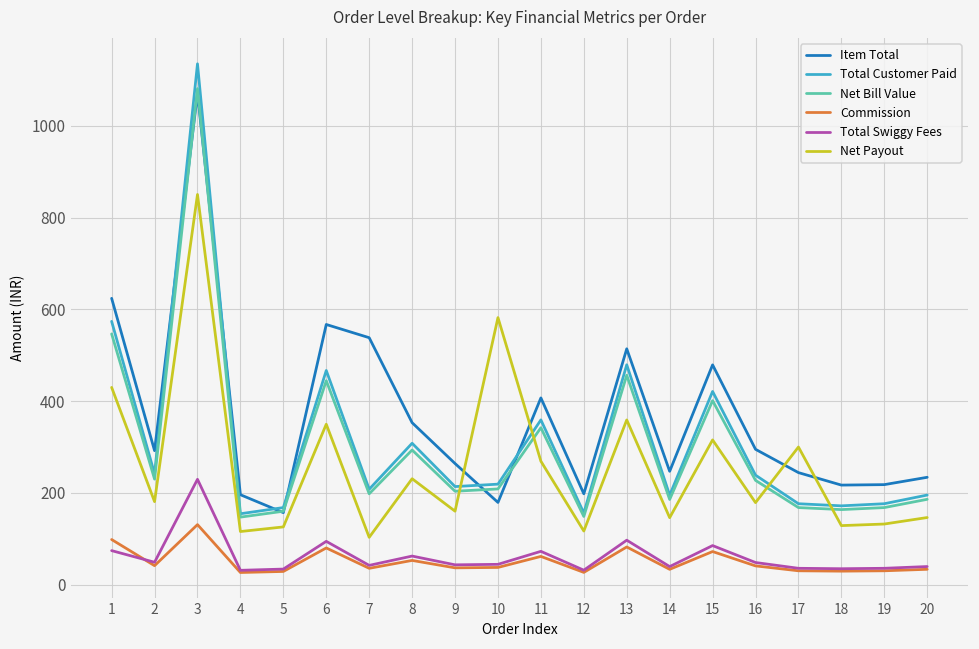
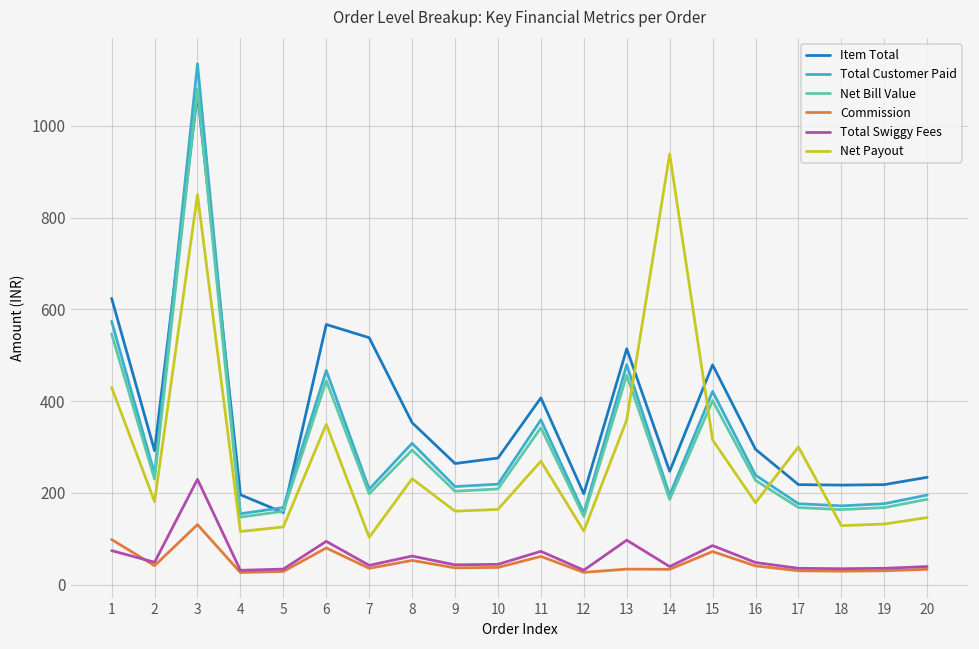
Item Total, 10: 180 -> 280
Net Payout, 10: 580 -> 160
Commission, 13: 80 -> 30
Net Payout, 14: 150 -> 940
Item Total, 17: 240 -> 220
